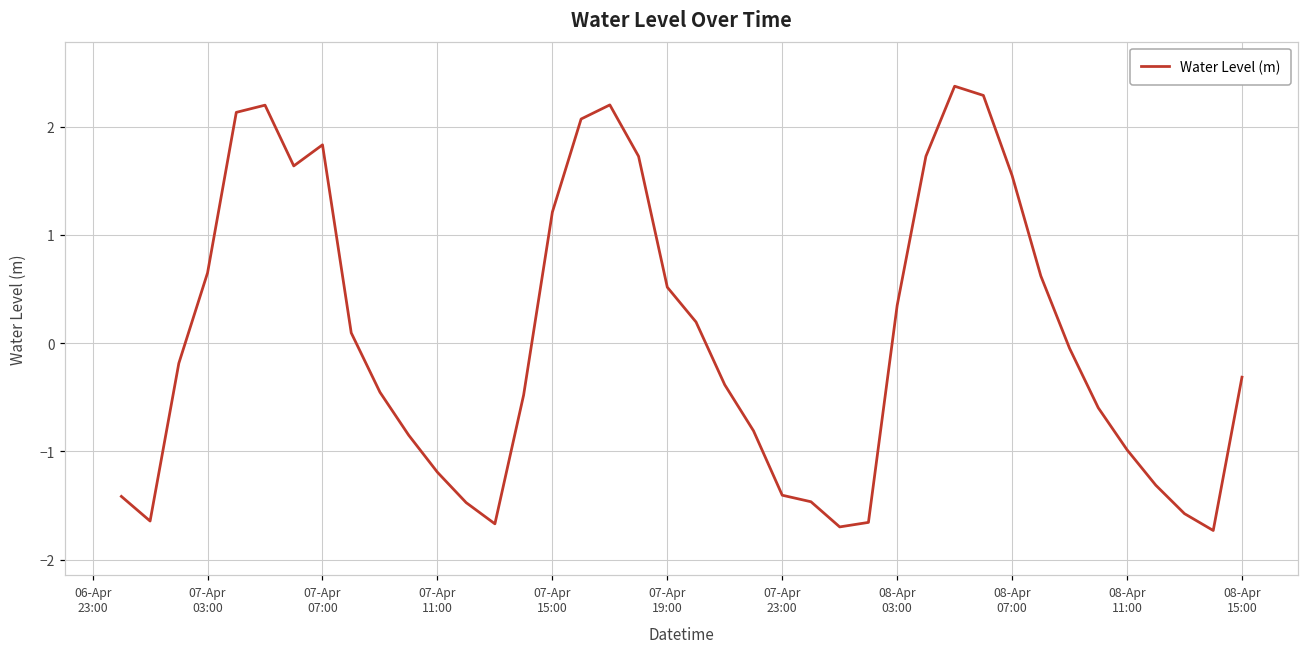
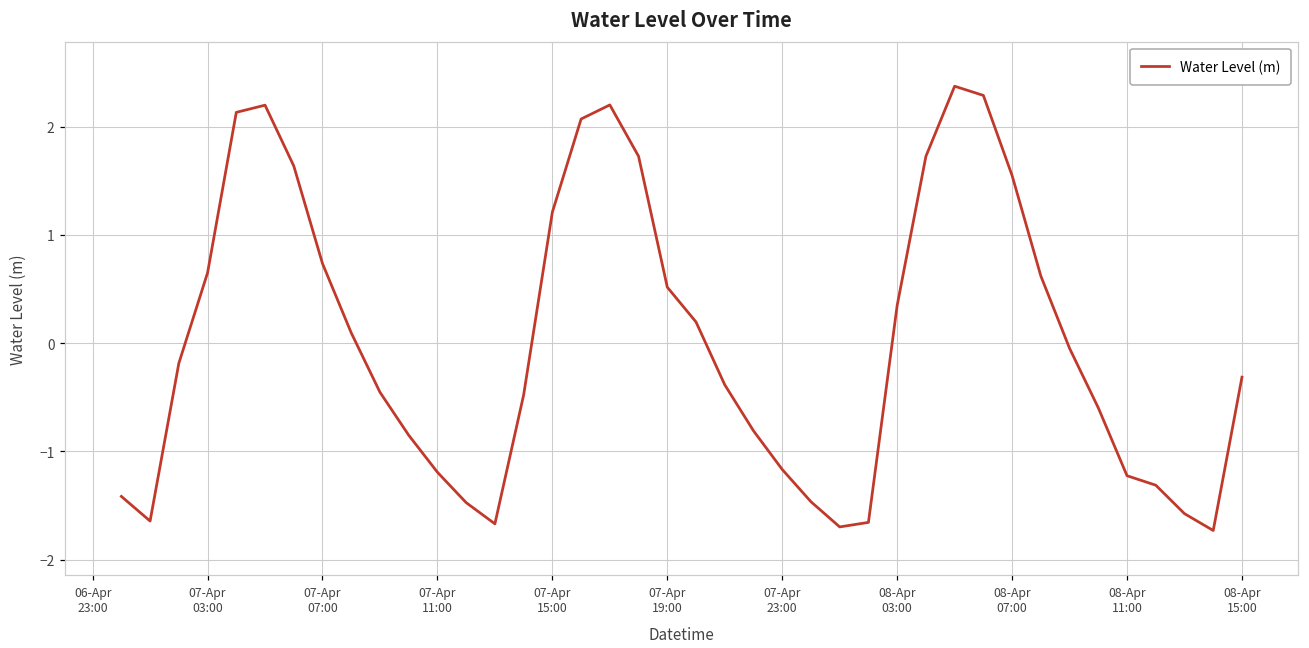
07-Apr 07:00: 1.8 -> 0.7
07-Apr 23:00: -1.4 -> -1.2
08-Apr 11:00: -1.0 -> -1.2
